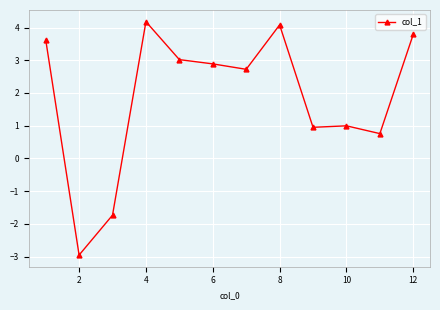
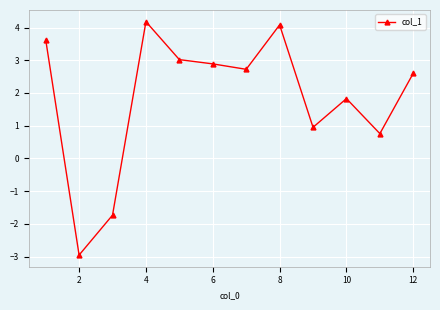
10: 1.0 -> 1.8
12: 3.8 -> 2.6
